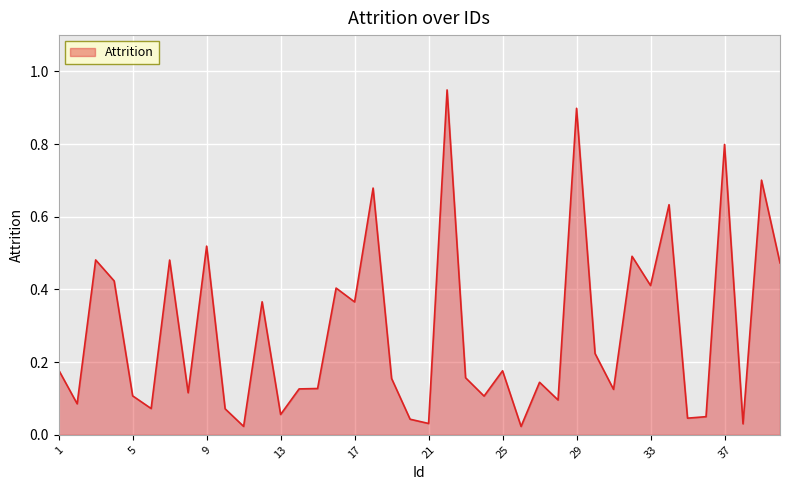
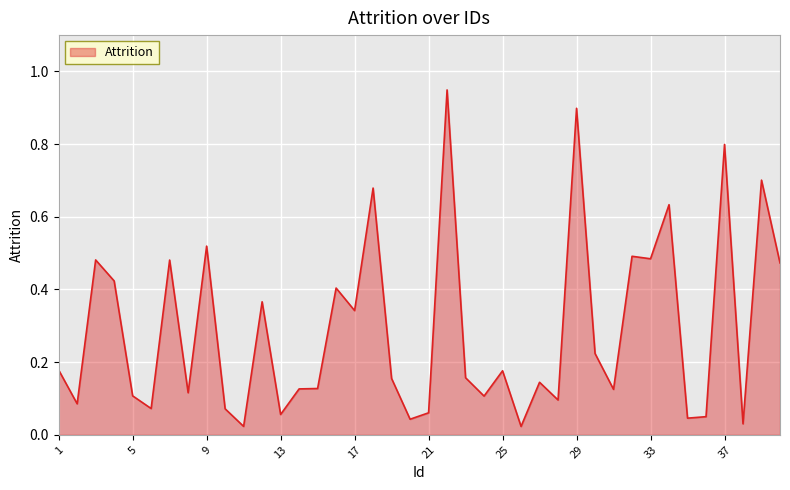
17: 0.37 -> 0.34
21: 0.03 -> 0.06
33: 0.41 -> 0.48
